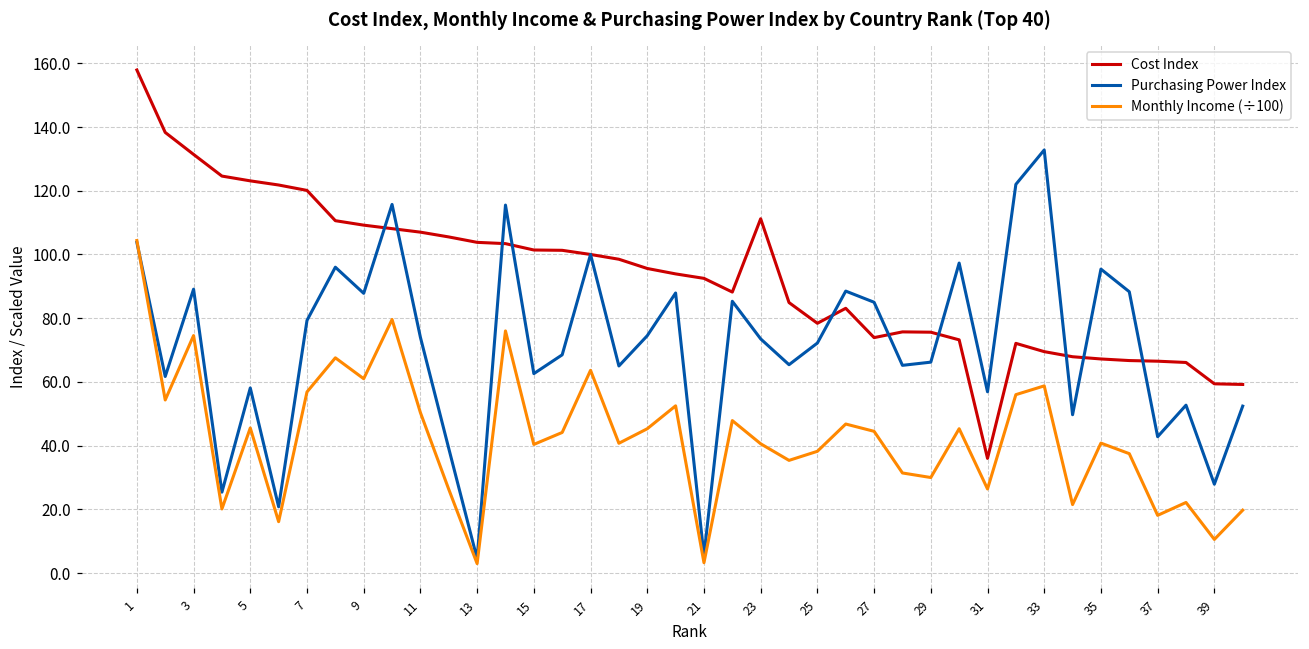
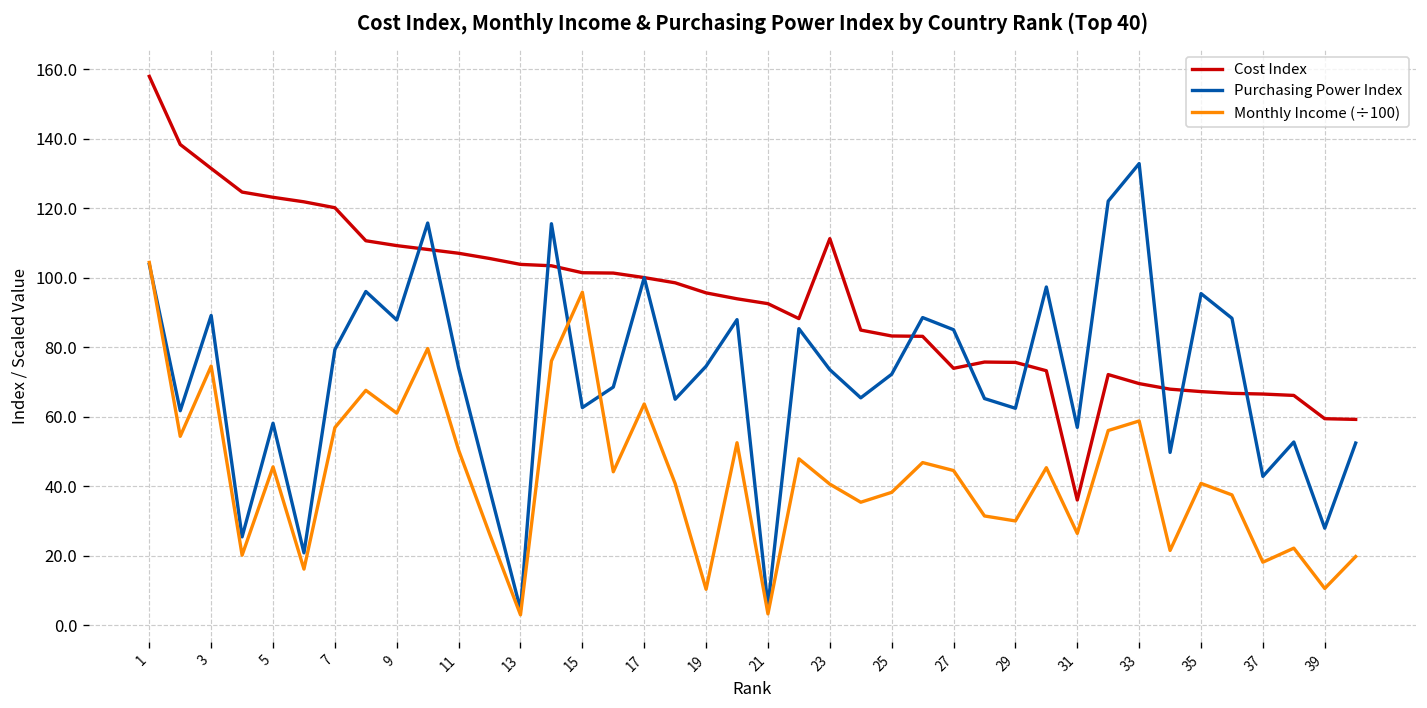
Monthly Income (÷100), 15: 40 -> 96
Monthly Income (÷100), 19: 45 -> 10
Cost Index, 25: 78 -> 83
Purchasing Power Index, 29: 66 -> 62
